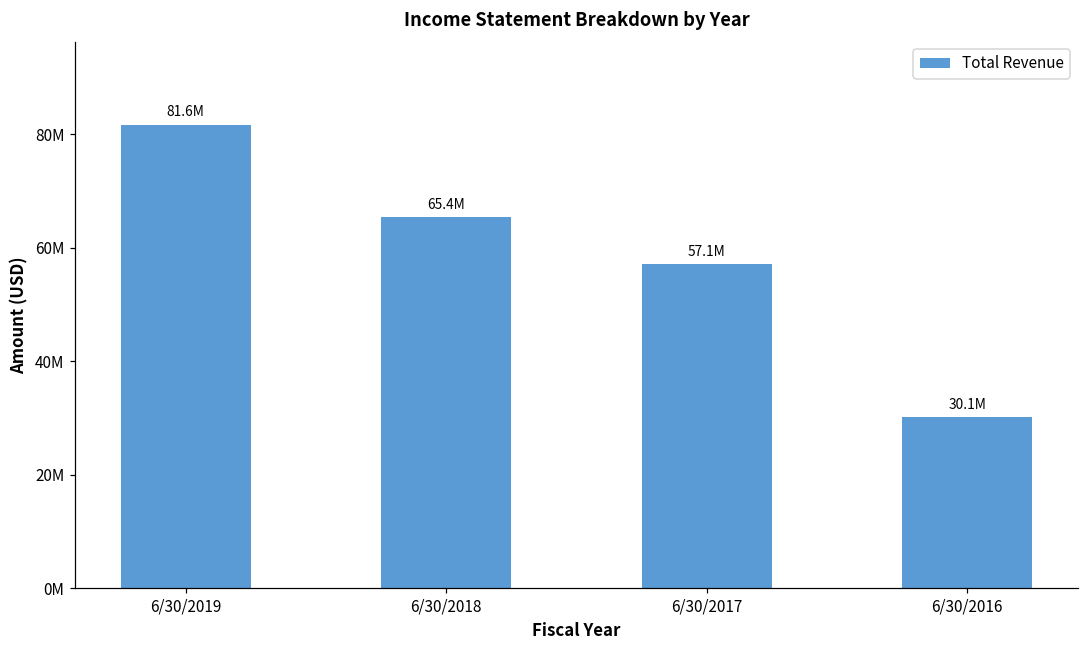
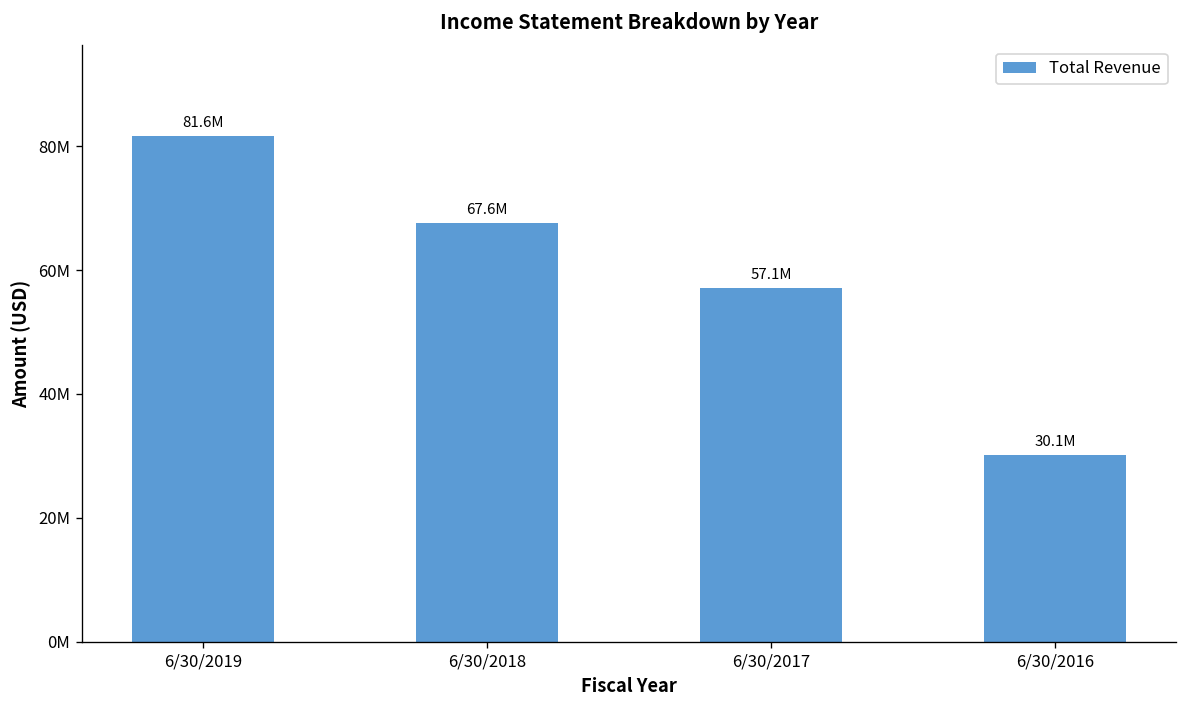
6/30/2018: 65.4M -> 67.6M
